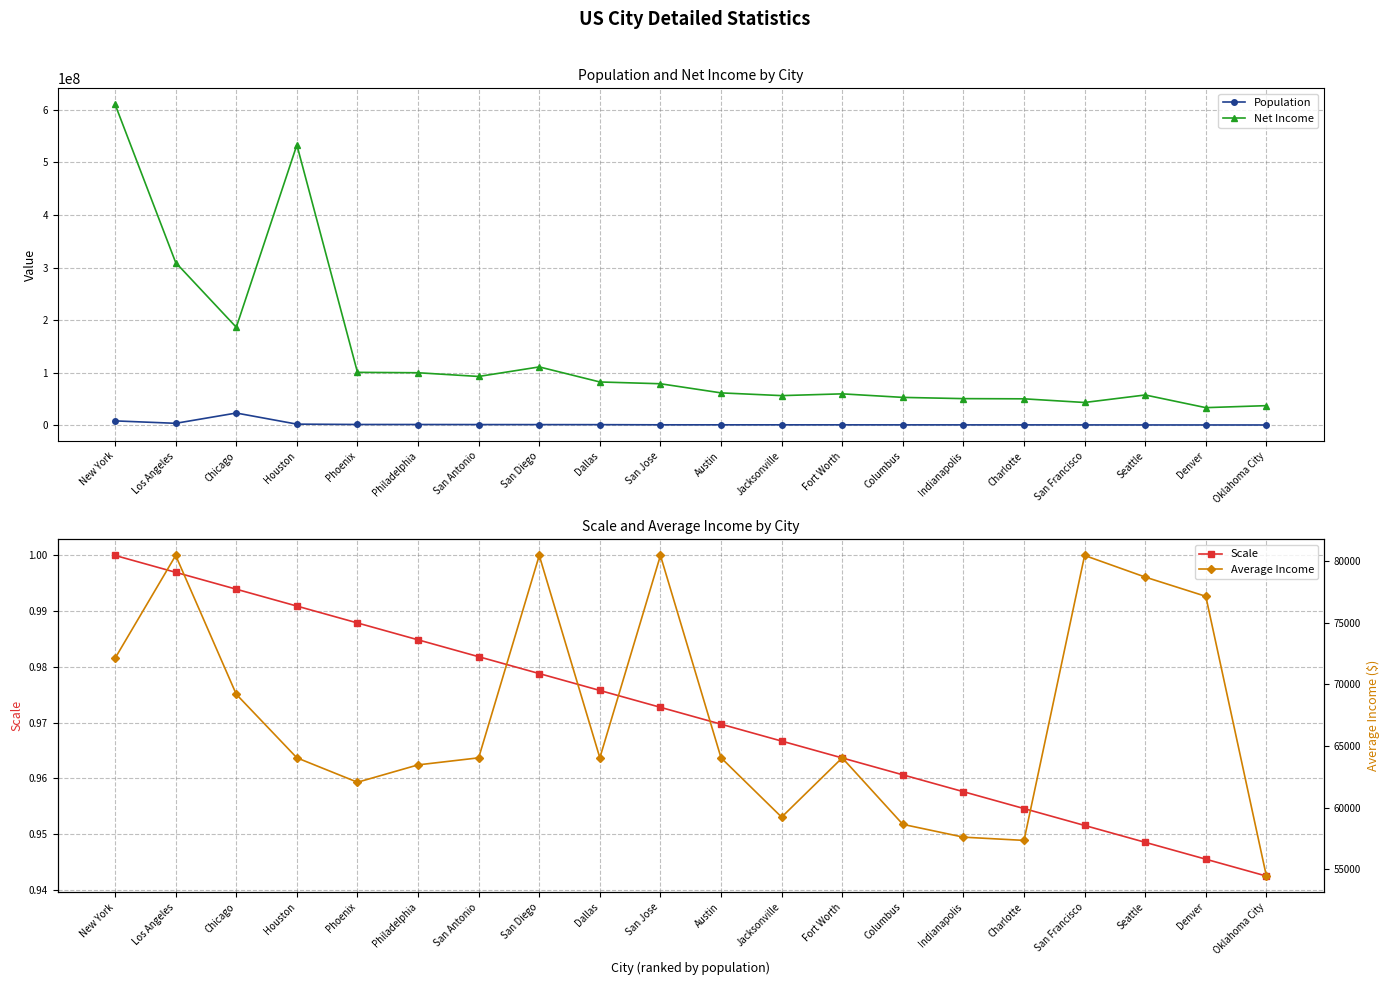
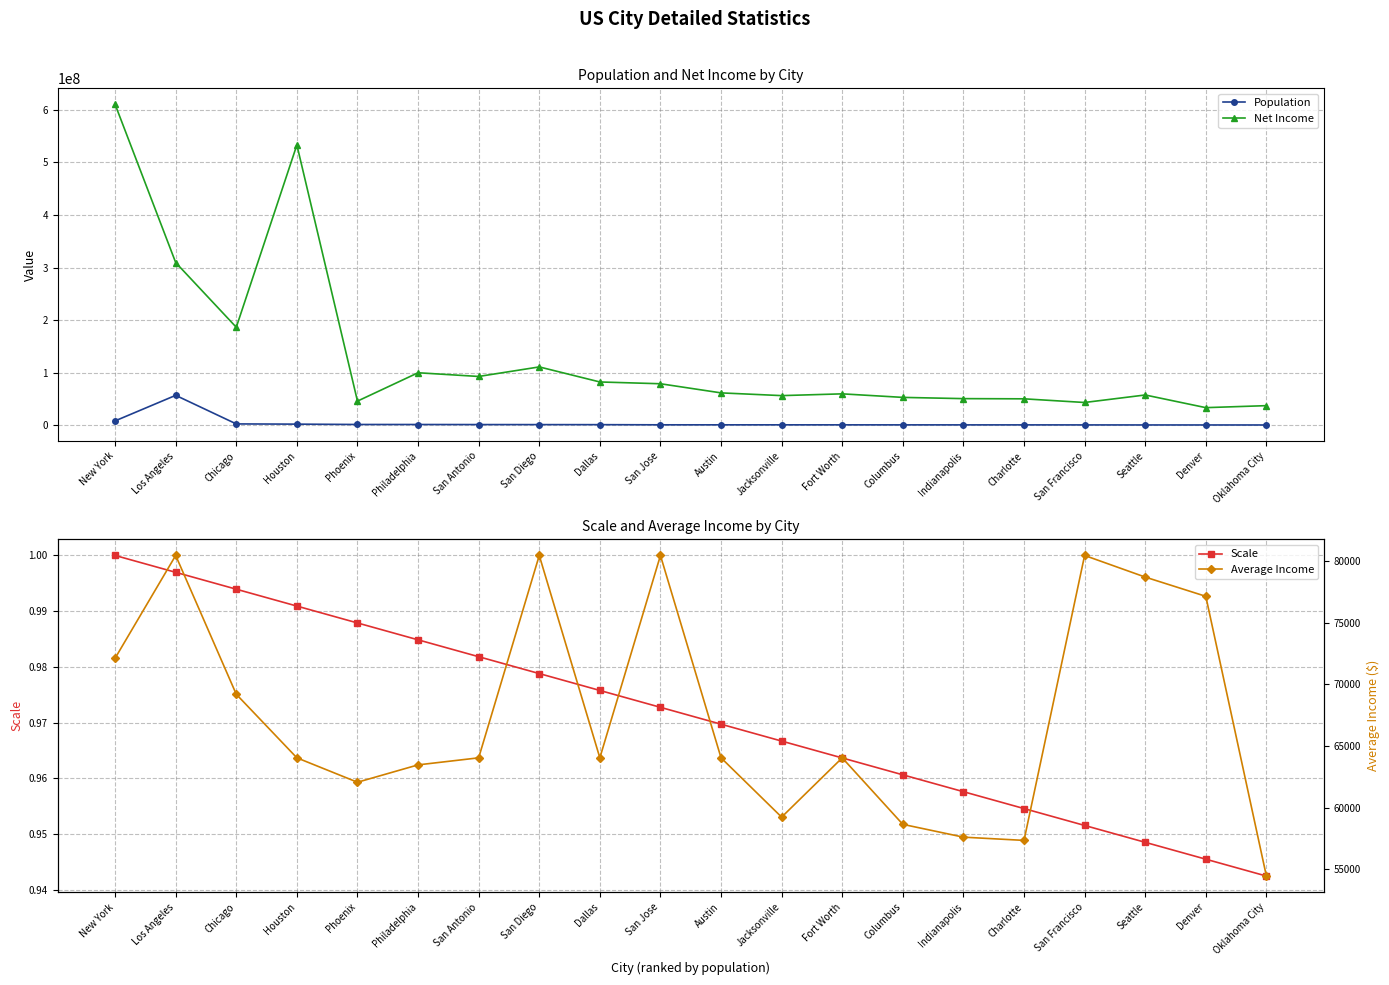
Population and Net Income by City, Population, Los Angeles: 0 -> 60000000
Population and Net Income by City, Population, Chicago: 20000000 -> 0
Population and Net Income by City, Net Income, Phoenix: 100000000 -> 50000000
